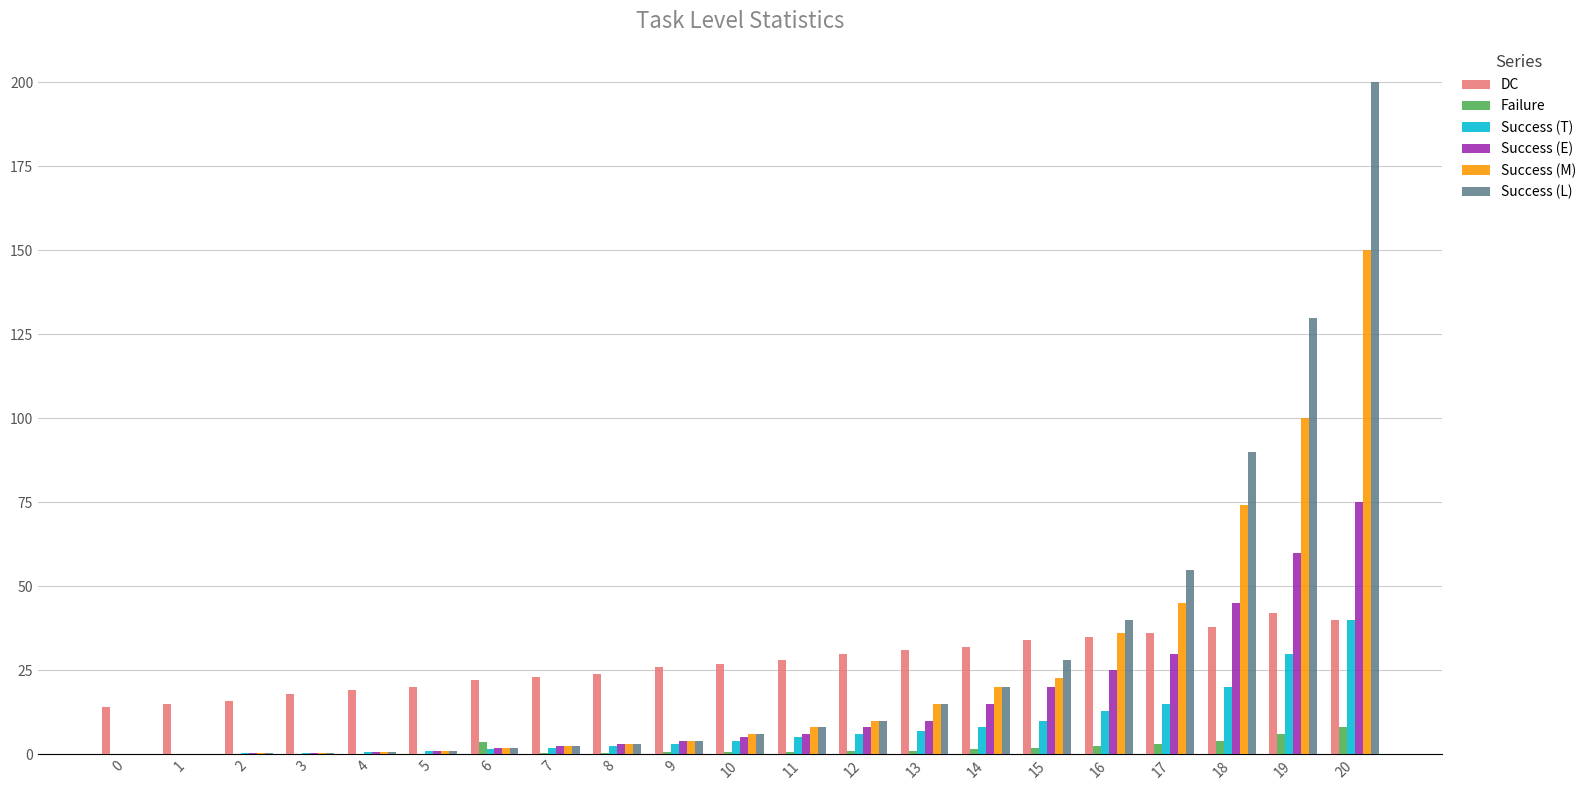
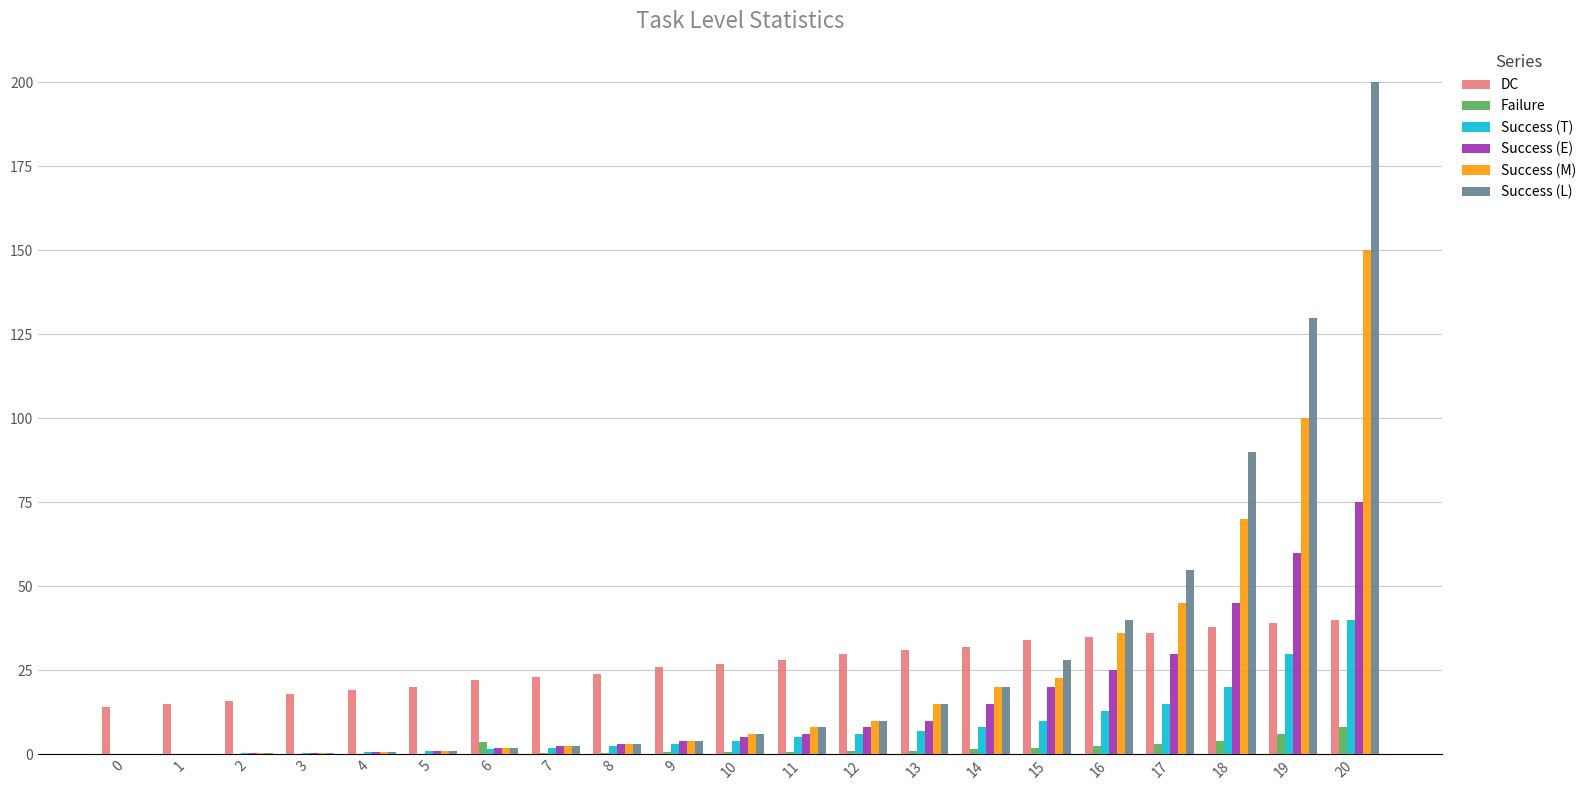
Success (M), 18: 74 -> 70
DC, 19: 42 -> 39
